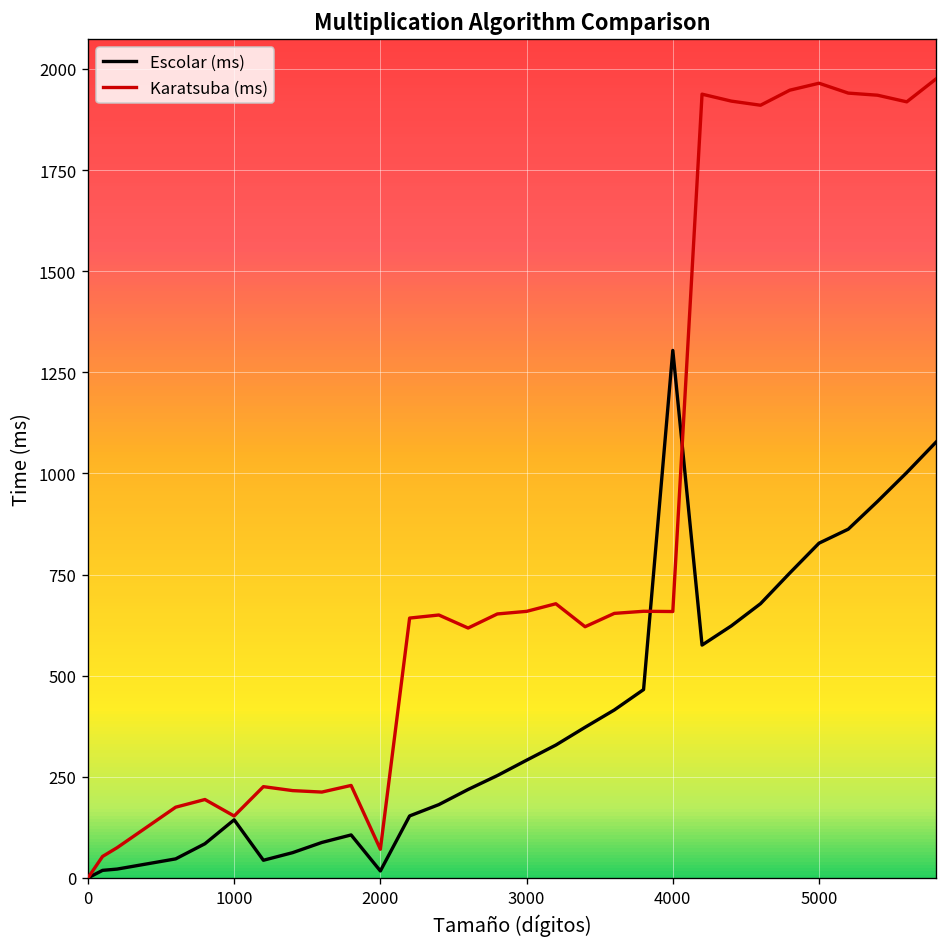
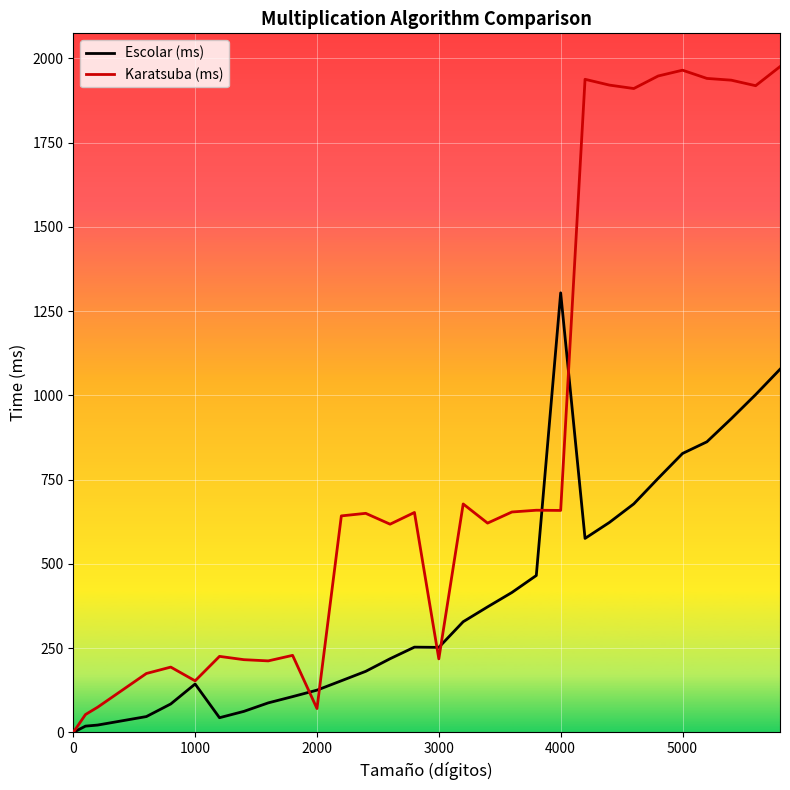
Escolar (ms), 2000: 20 -> 130
Escolar (ms), 3000: 290 -> 250
Karatsuba (ms), 3000: 660 -> 220
